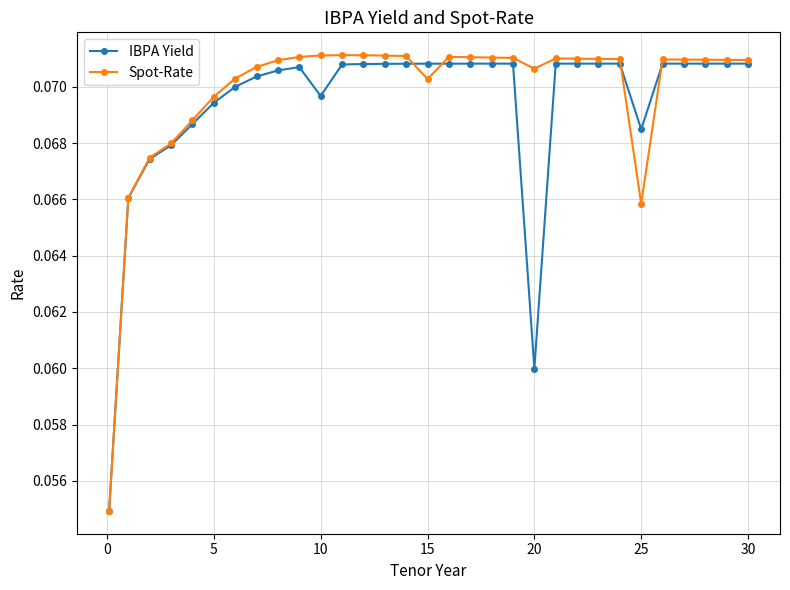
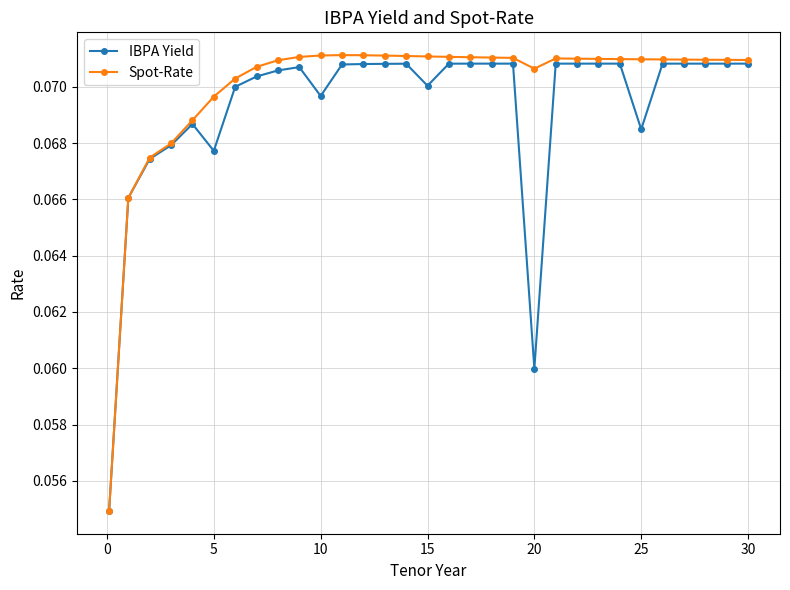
IBPA Yield, 5: 0.0694 -> 0.0677
IBPA Yield, 15: 0.0708 -> 0.0700
Spot-Rate, 15: 0.0703 -> 0.0711
Spot-Rate, 25: 0.0658 -> 0.0710
